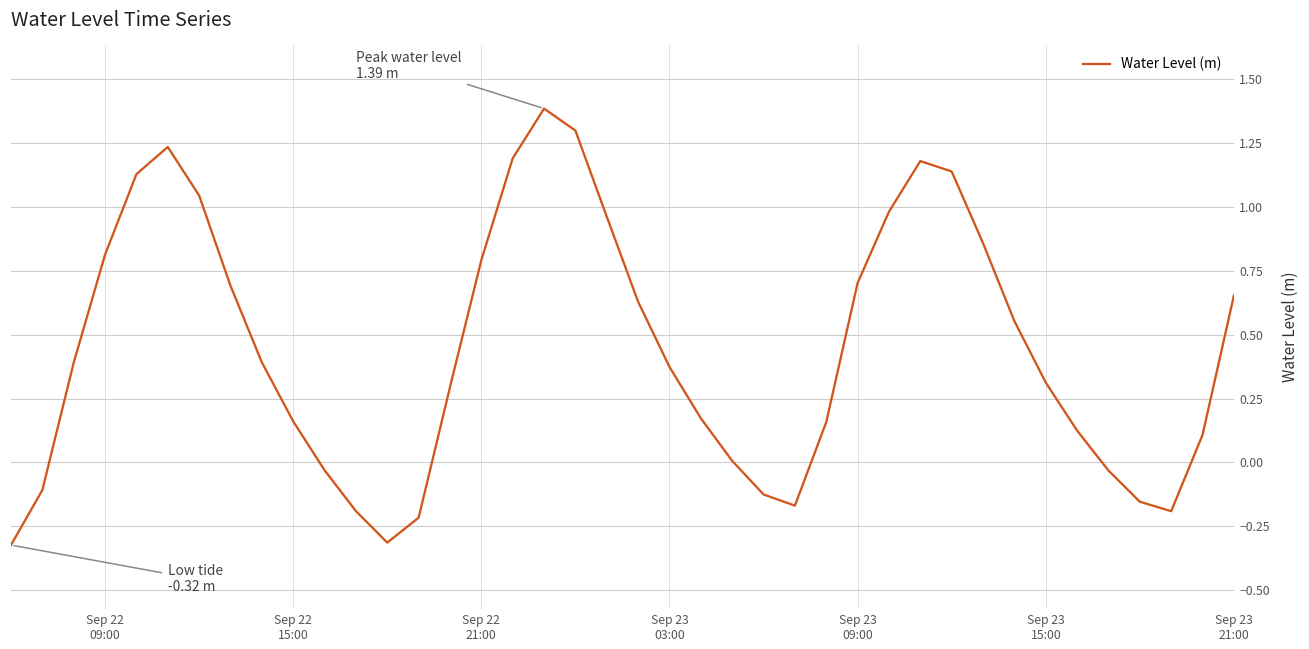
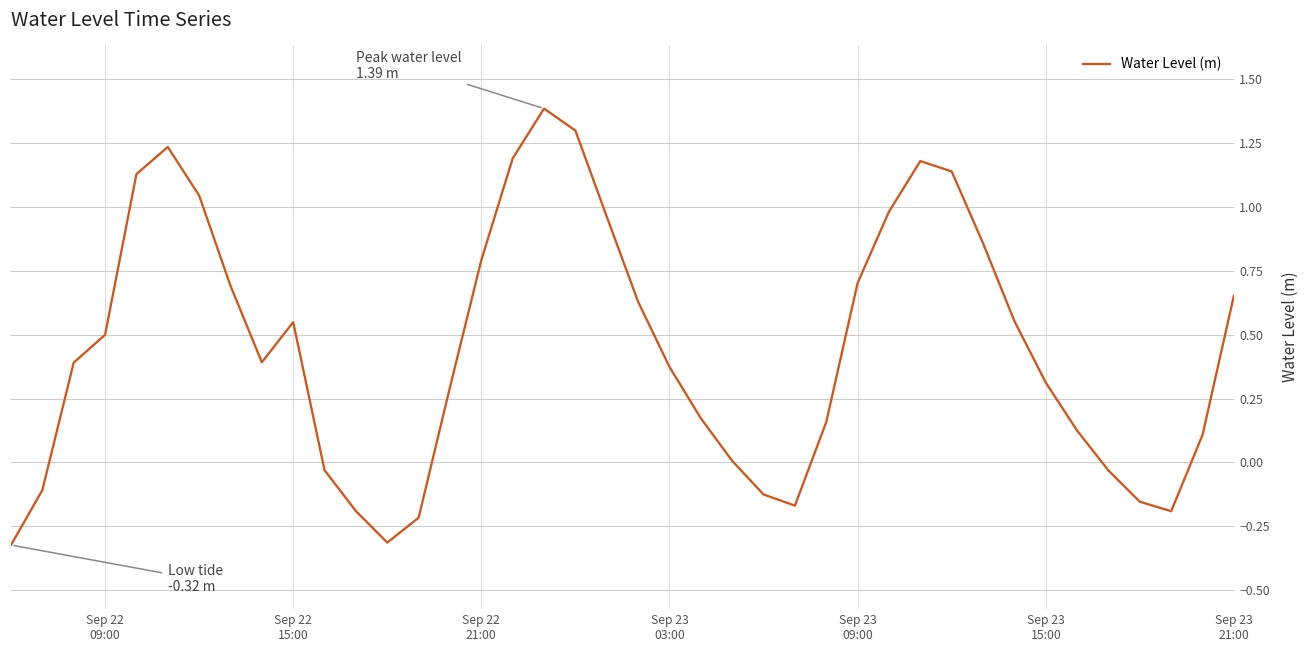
Sep 22 09:00: 0.81 -> 0.50
Sep 22 15:00: 0.16 -> 0.55
